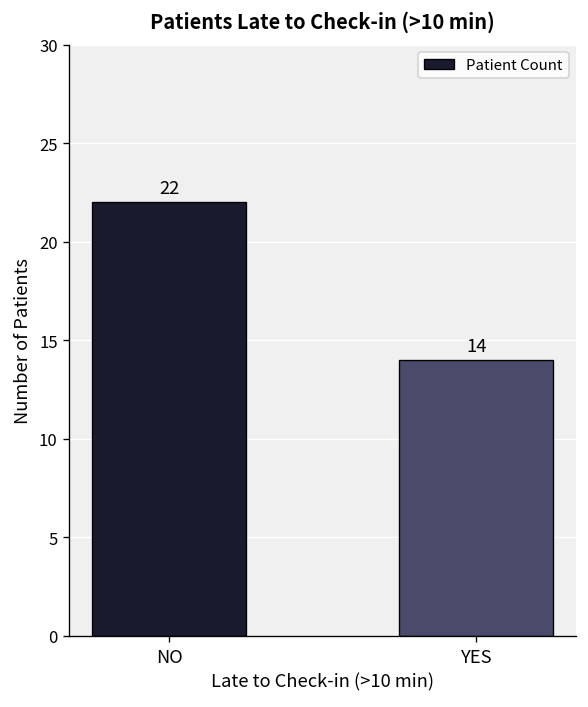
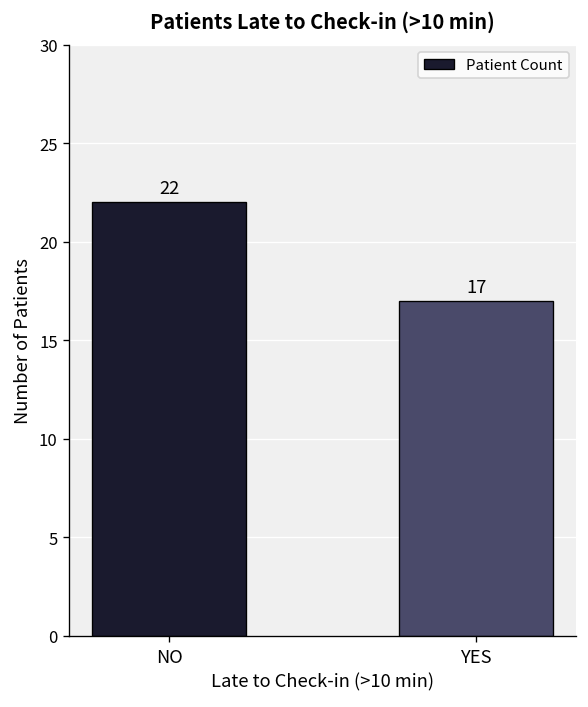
YES: 14 -> 17
